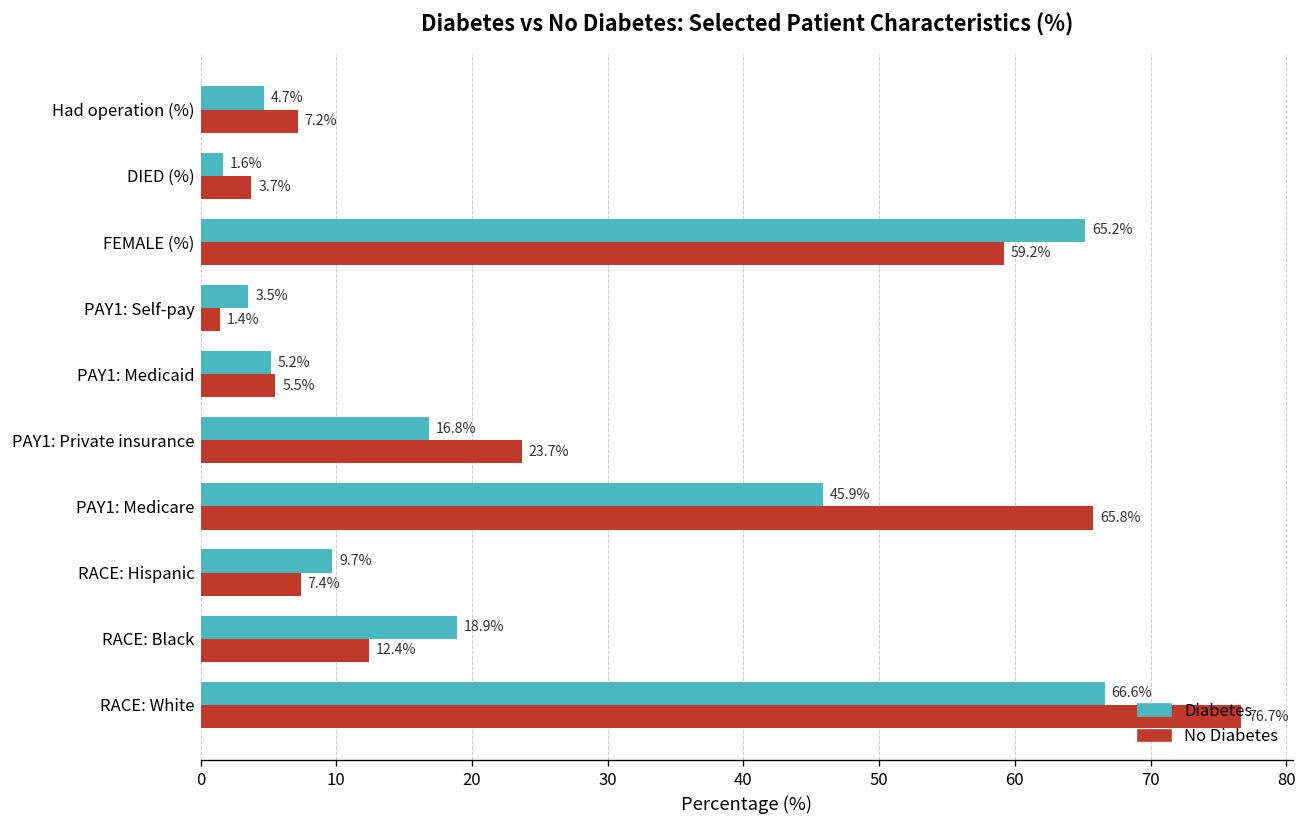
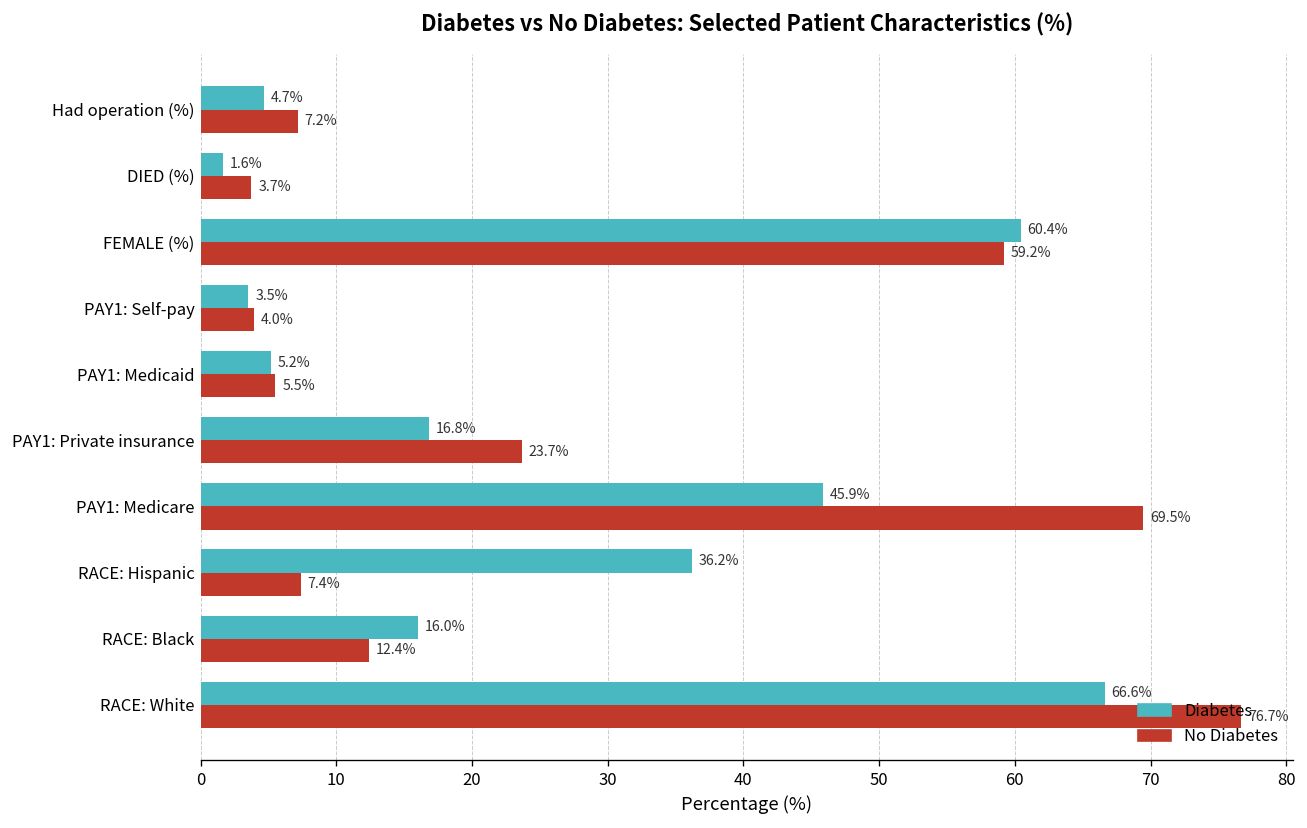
Diabetes, FEMALE (%): 65.2% -> 60.4%
No Diabetes, PAY1: Self-pay: 1.4% -> 4.0%
No Diabetes, PAY1: Medicare: 65.8% -> 69.5%
Diabetes, RACE: Hispanic: 9.7% -> 36.2%
Diabetes, RACE: Black: 18.9% -> 16.0%
